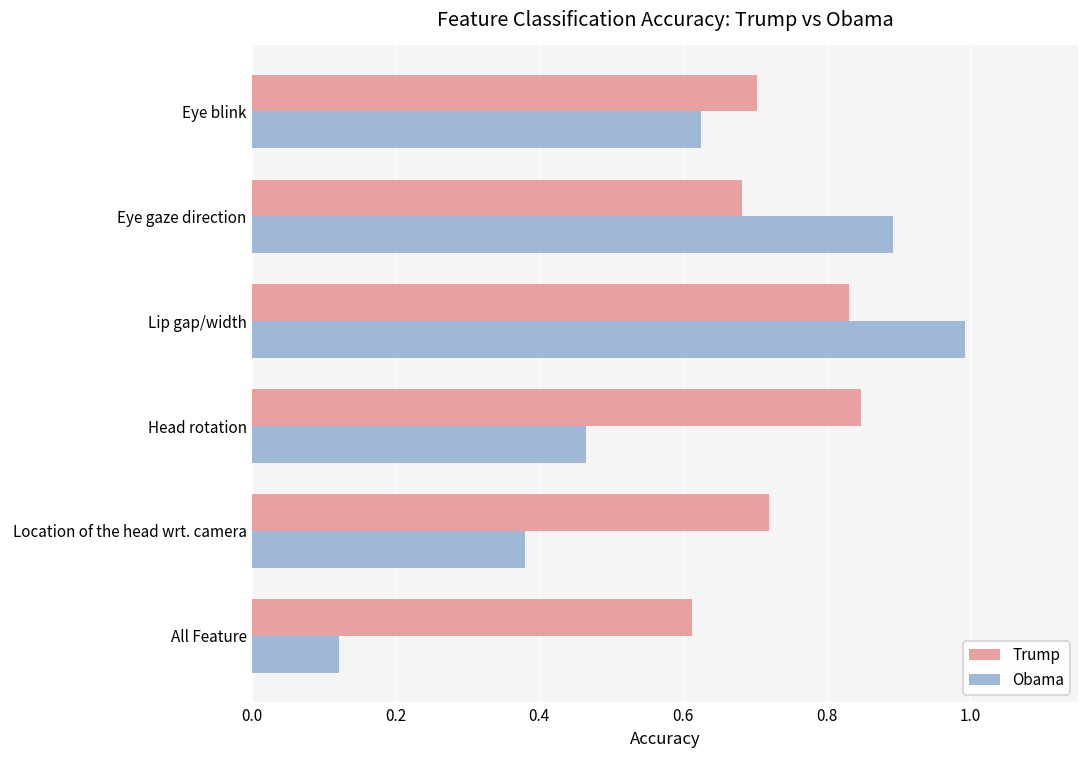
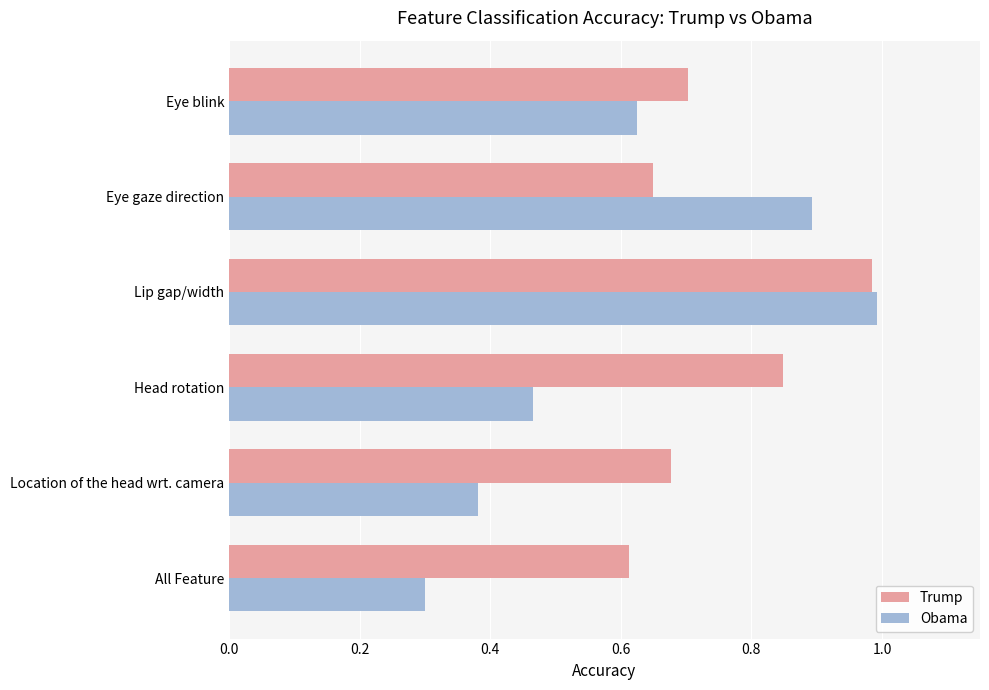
Trump, Eye gaze direction: 0.68 -> 0.65
Trump, Lip gap/width: 0.83 -> 0.98
Trump, Location of the head wrt. camera: 0.72 -> 0.68
Obama, All Feature: 0.12 -> 0.30
